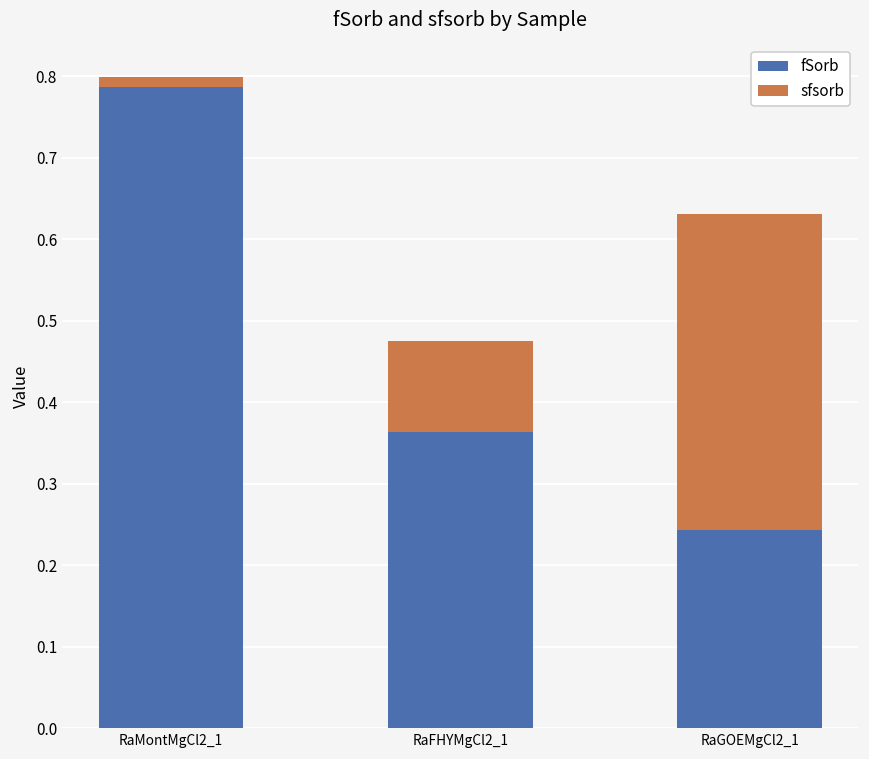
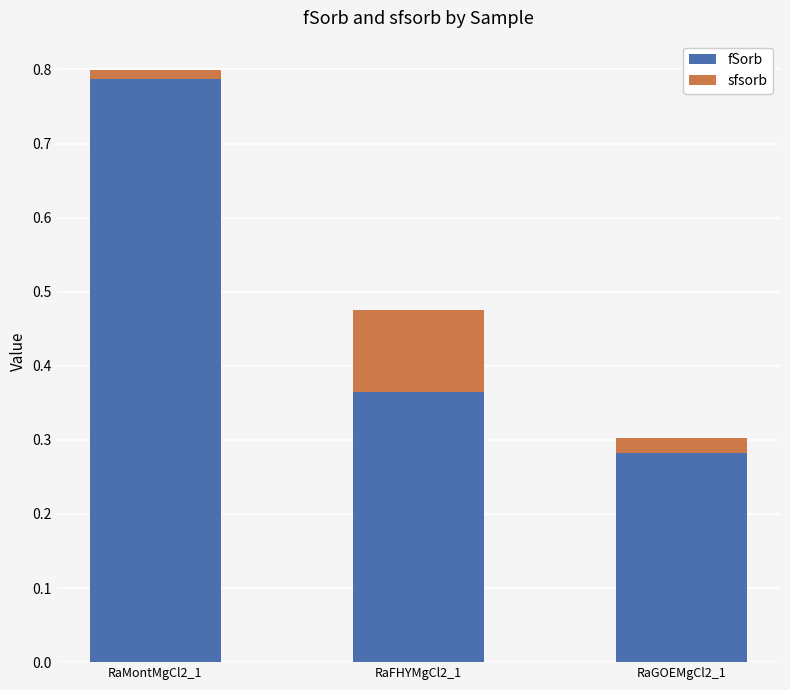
fSorb, RaGOEMgCl2_1: 0.24 -> 0.28
sfsorb, RaGOEMgCl2_1: 0.39 -> 0.02
